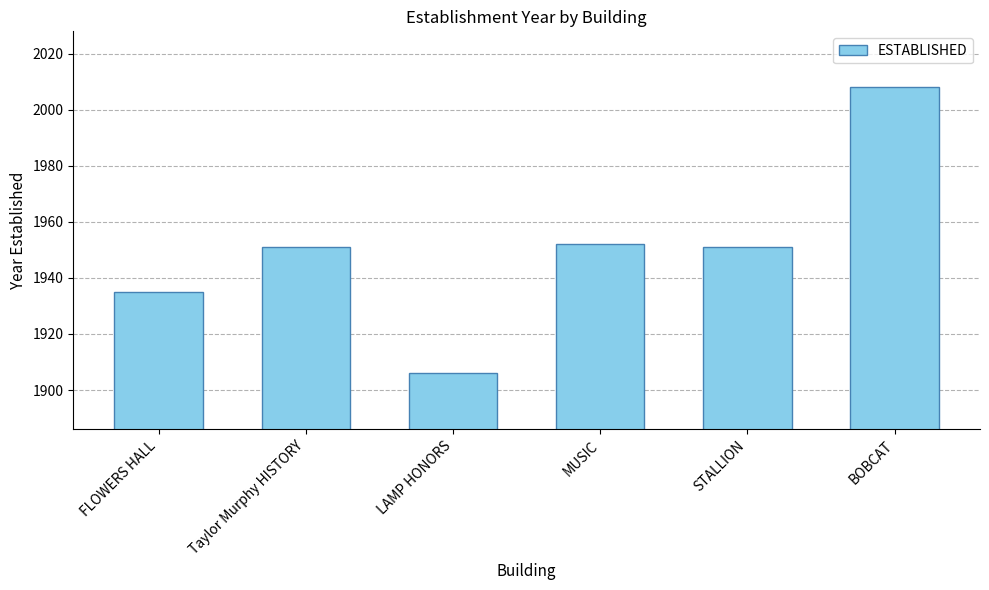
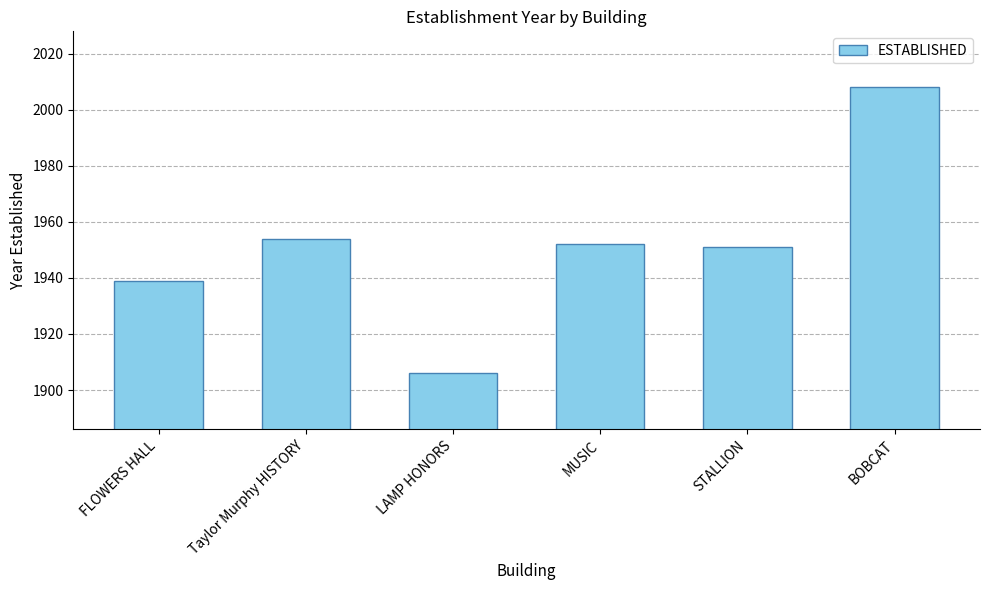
FLOWERS HALL: 1935 -> 1939
Taylor Murphy HISTORY: 1951 -> 1954
